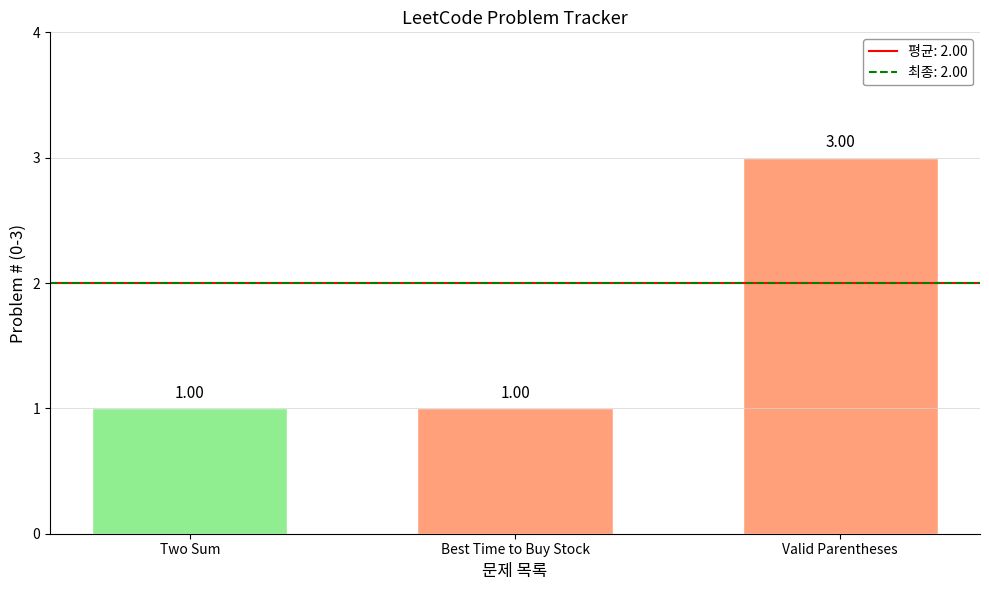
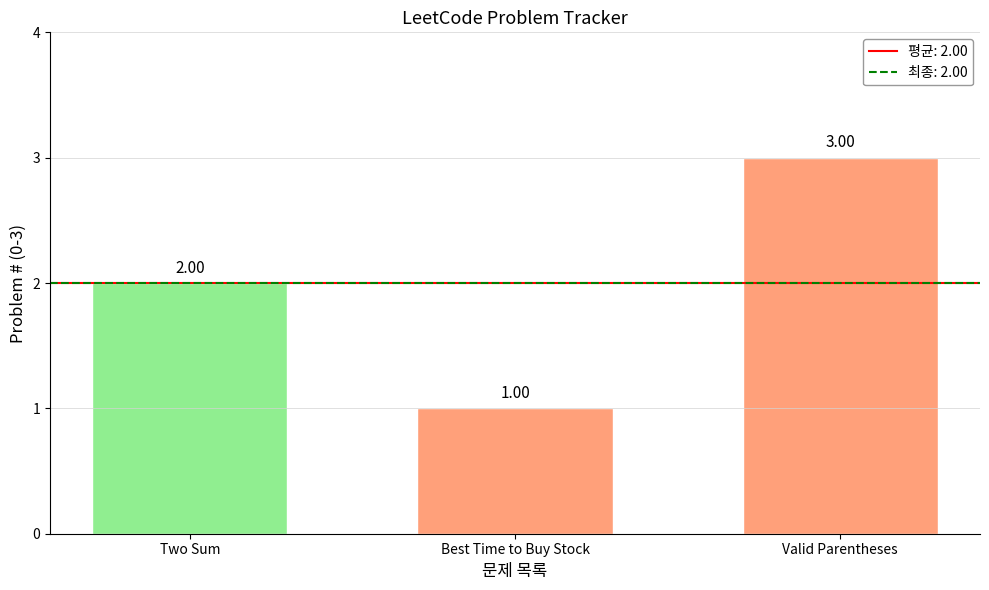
Two Sum: 1.00 -> 2.00
